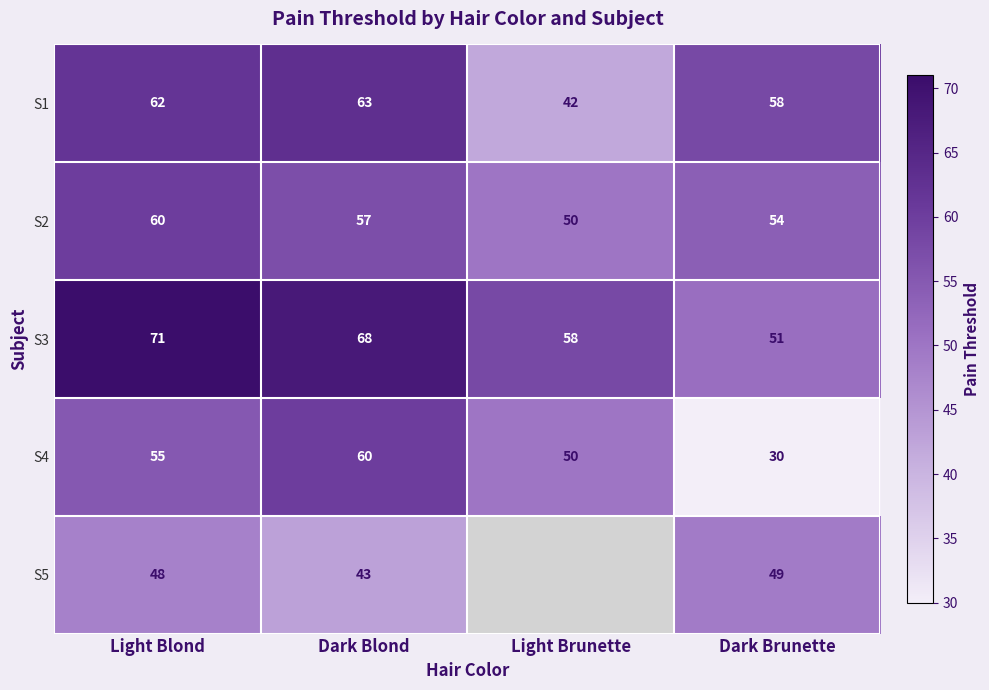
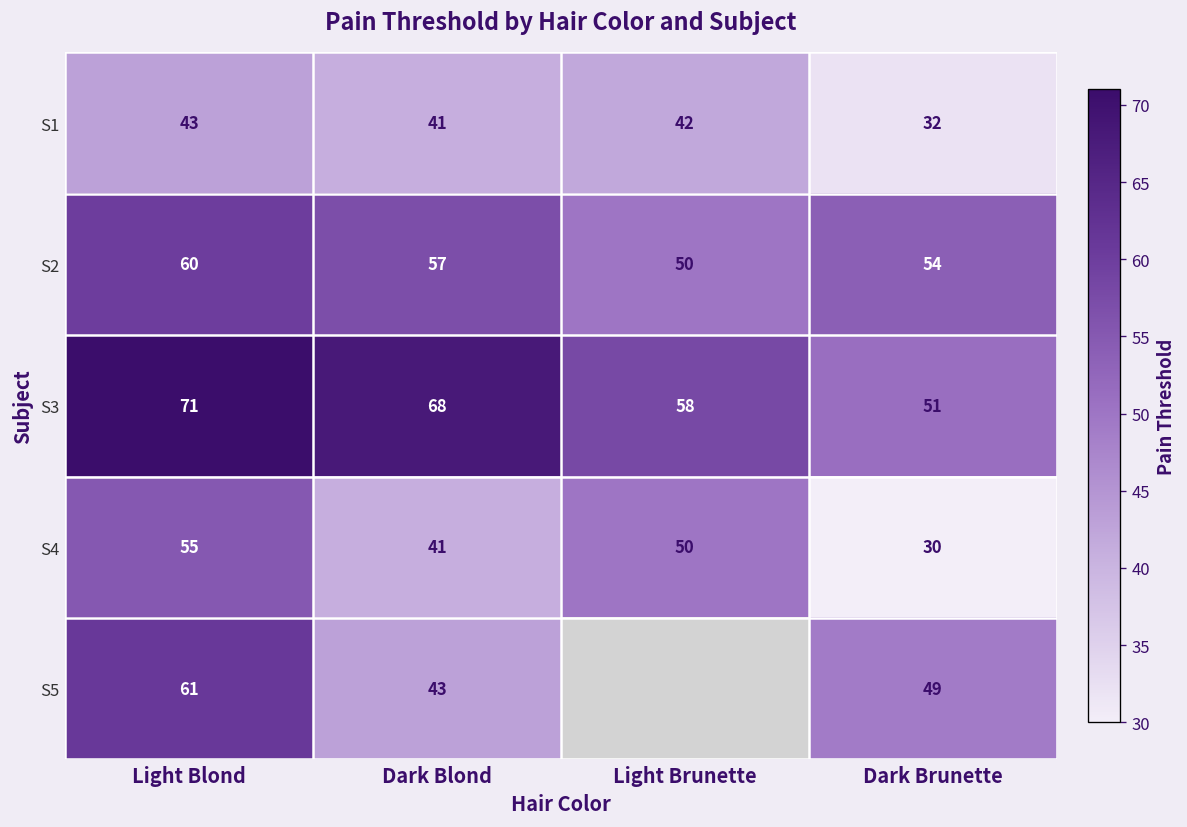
S1, Light Blond: 62 -> 43
S1, Dark Blond: 63 -> 41
S1, Dark Brunette: 58 -> 32
S4, Dark Blond: 60 -> 41
S5, Light Blond: 48 -> 61
